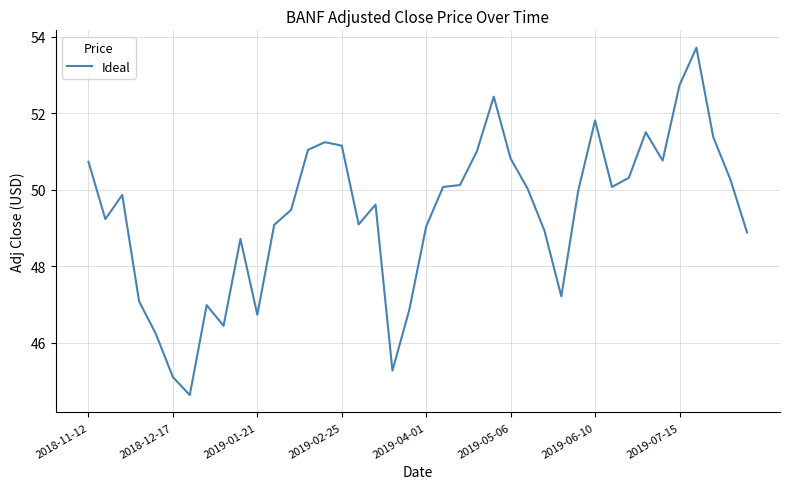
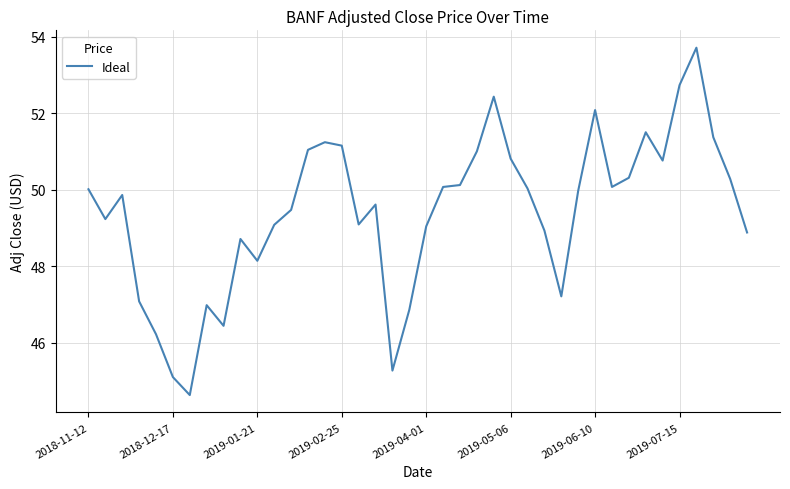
2018-11-12: 50.7 -> 50.0
2019-01-21: 46.7 -> 48.1
2019-06-10: 51.8 -> 52.1
